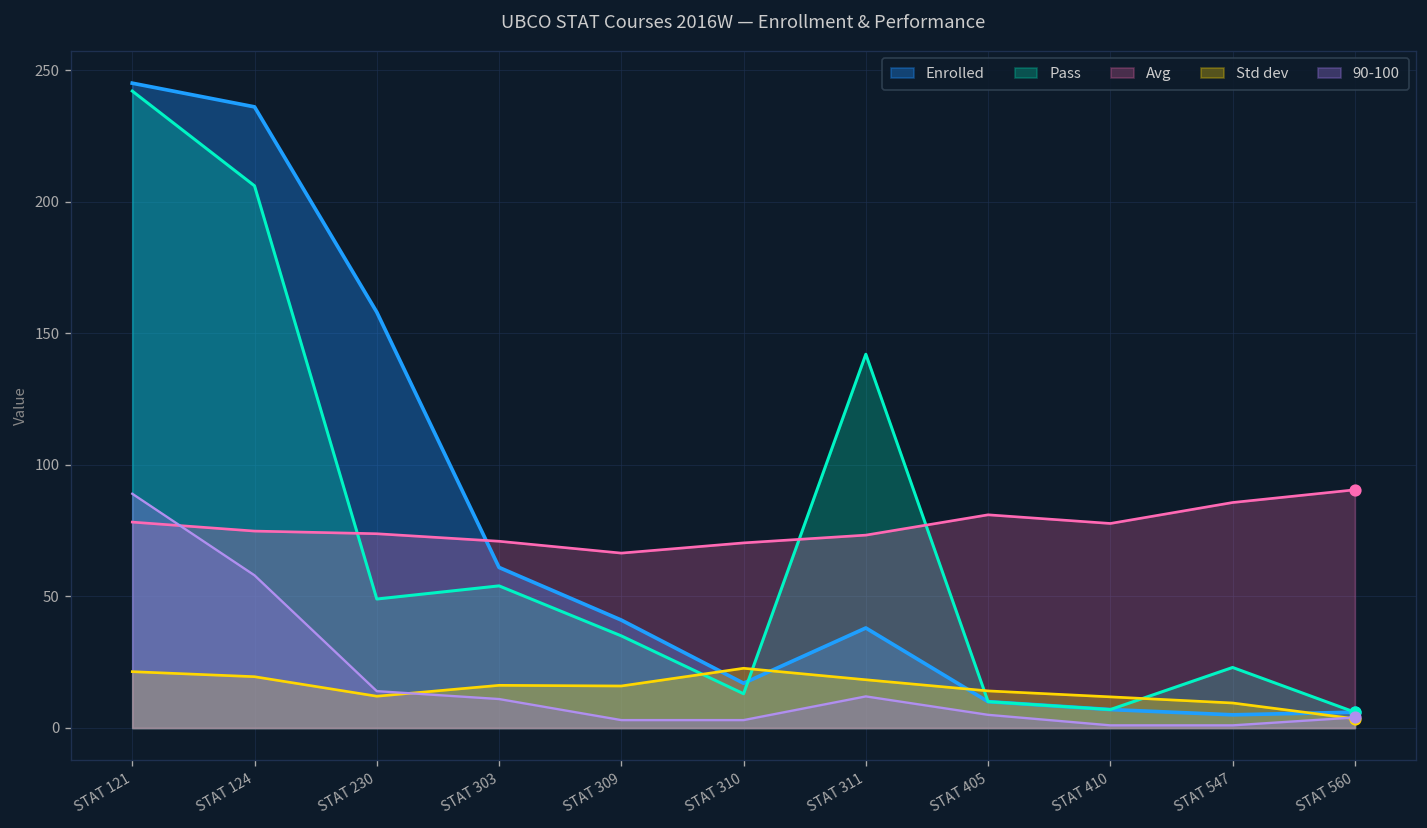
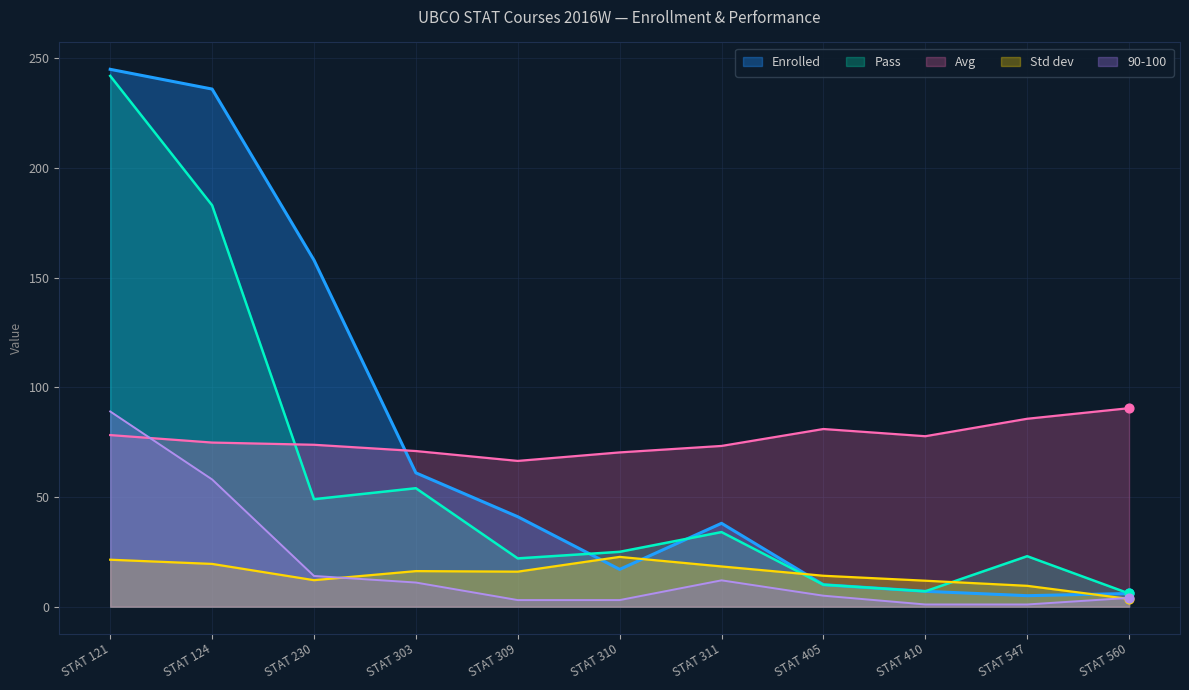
Pass, STAT 124: 206 -> 183
Pass, STAT 309: 35 -> 22
Pass, STAT 310: 13 -> 25
Pass, STAT 311: 142 -> 34
